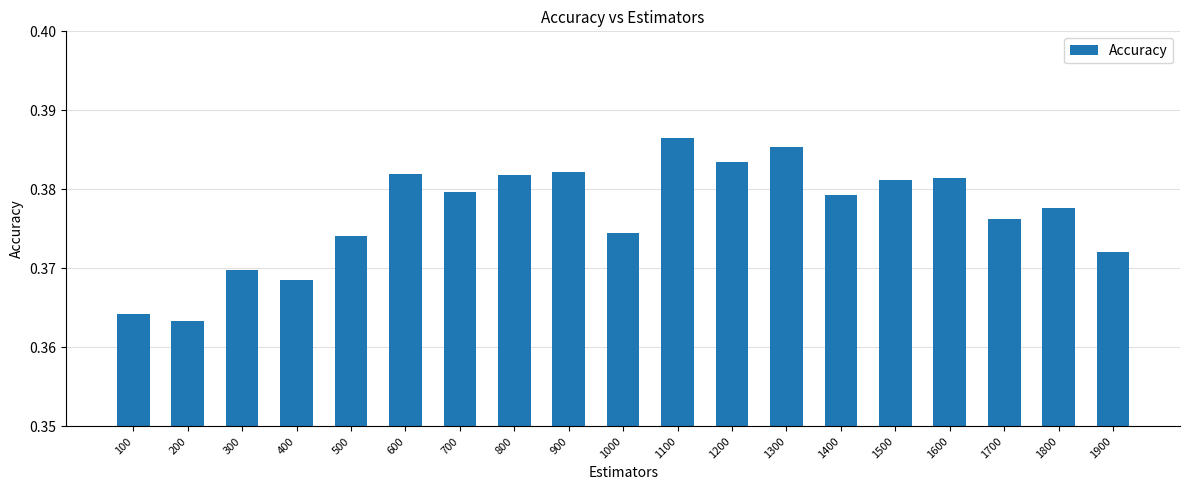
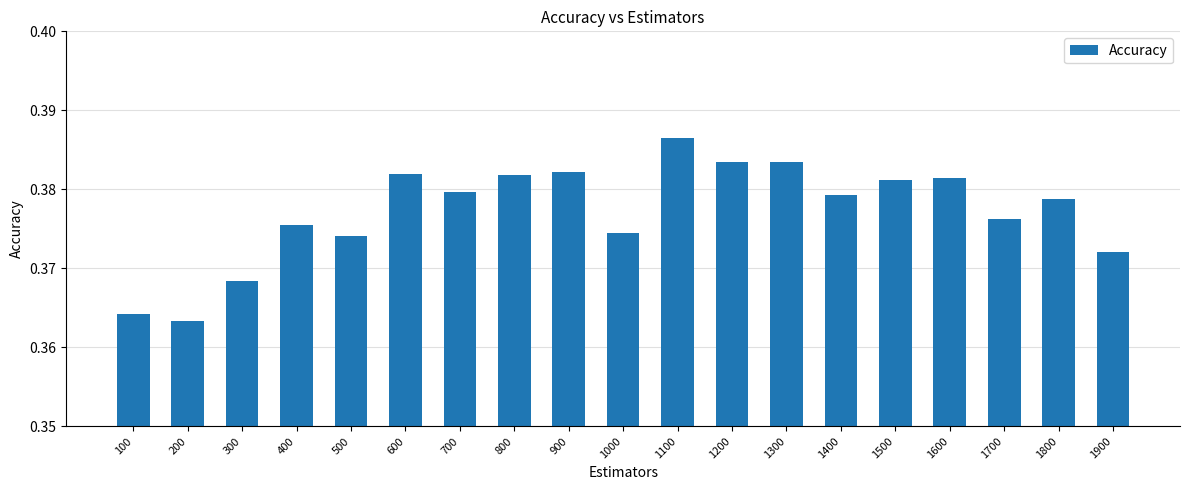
300: 0.370 -> 0.368
400: 0.369 -> 0.376
1300: 0.385 -> 0.384
1800: 0.378 -> 0.379
